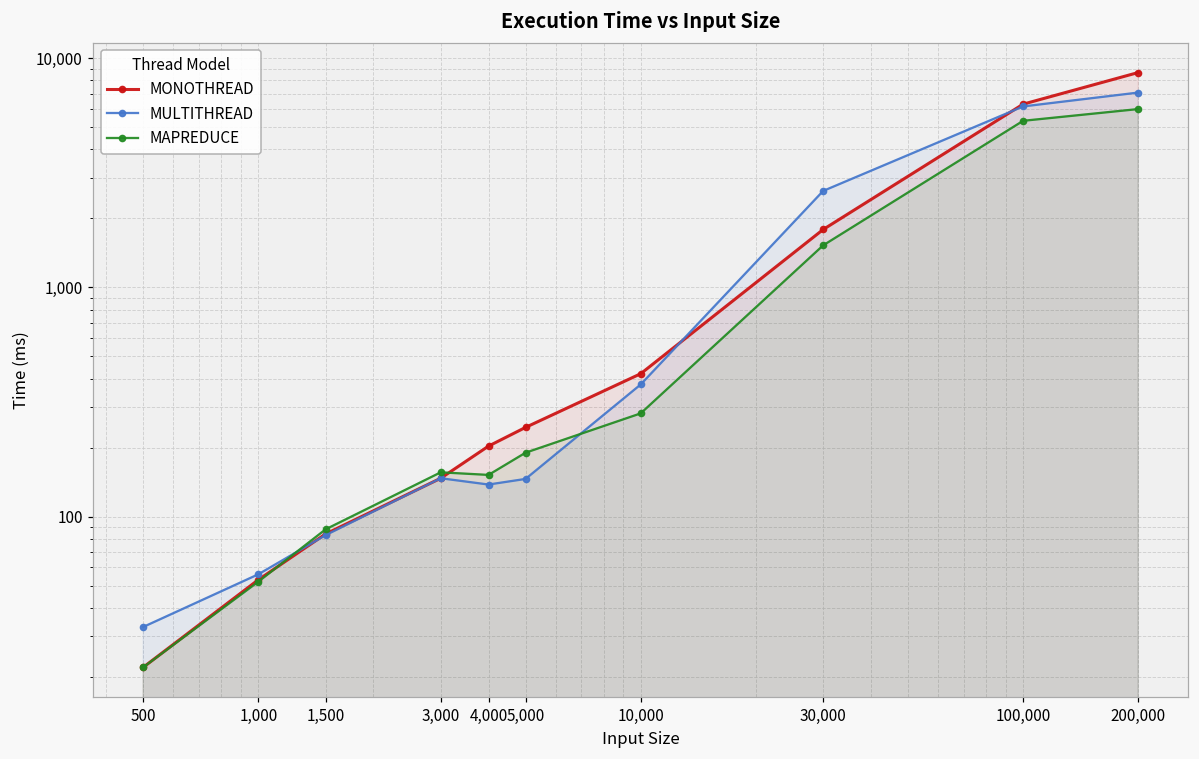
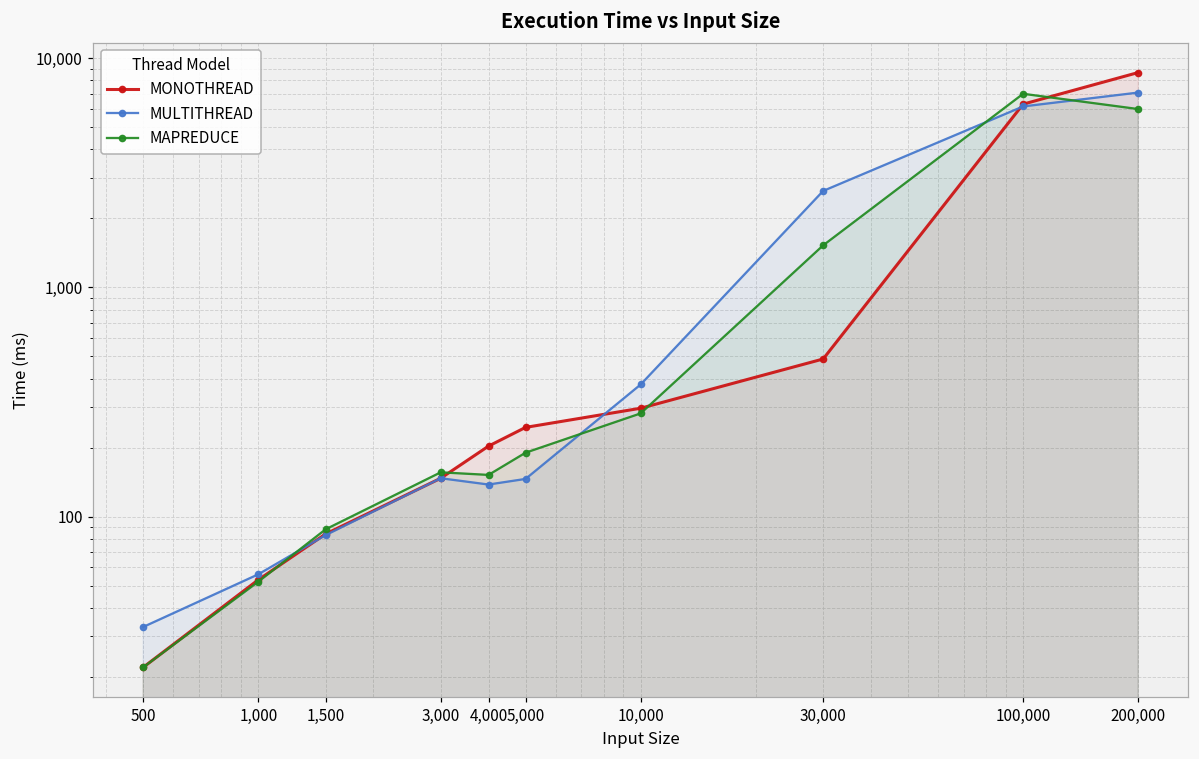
MONOTHREAD, 10,000: 420 -> 300
MONOTHREAD, 30,000: 1,800 -> 490
MAPREDUCE, 100,000: 5,300 -> 7,000
